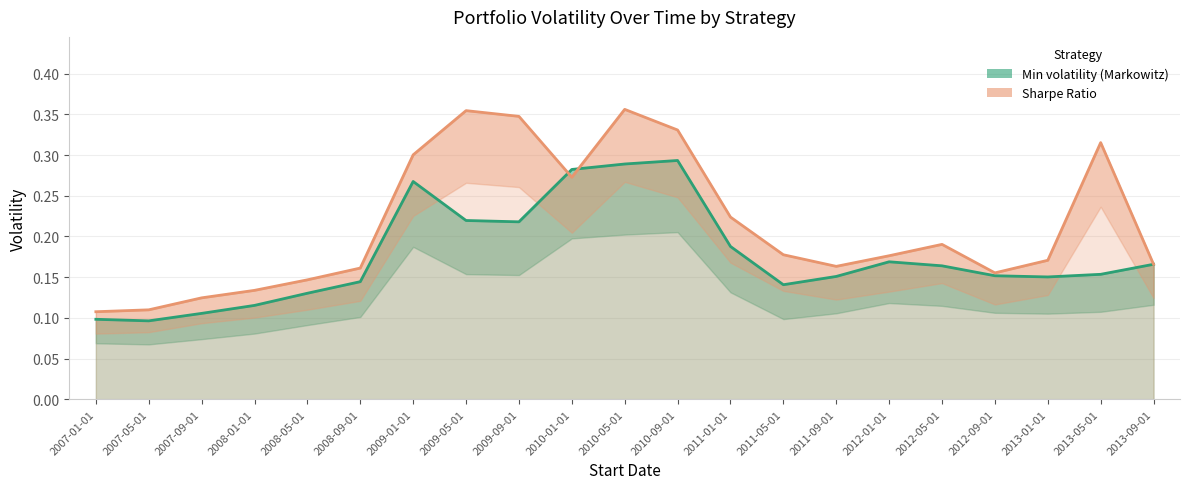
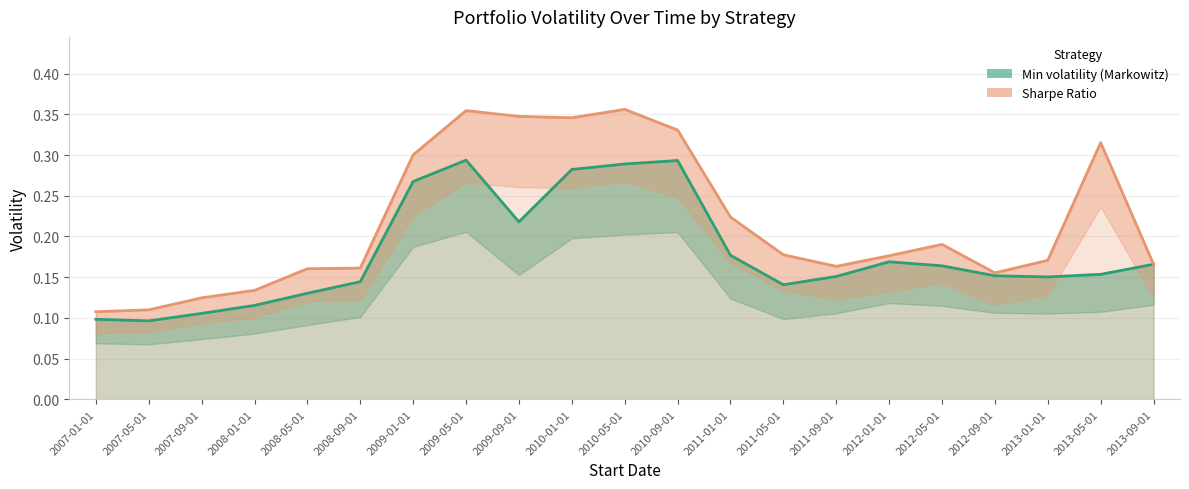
Sharpe Ratio, 2008-05-01: 0.15 -> 0.16
Min volatility (Markowitz), 2009-05-01: 0.22 -> 0.29
Sharpe Ratio, 2010-01-01: 0.27 -> 0.35
Min volatility (Markowitz), 2011-01-01: 0.19 -> 0.18
